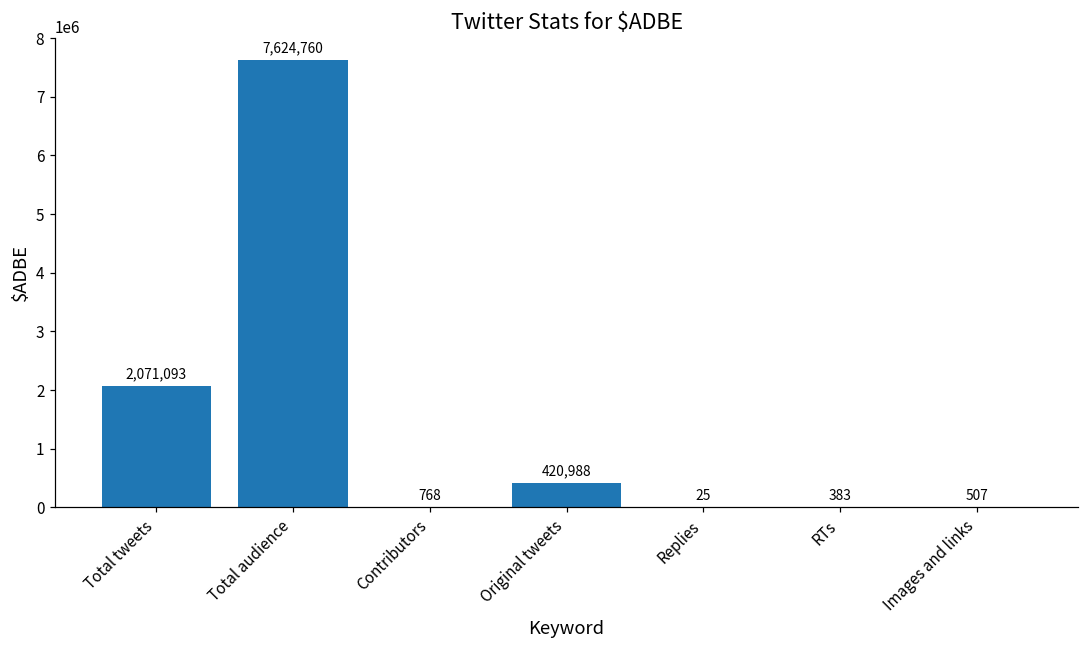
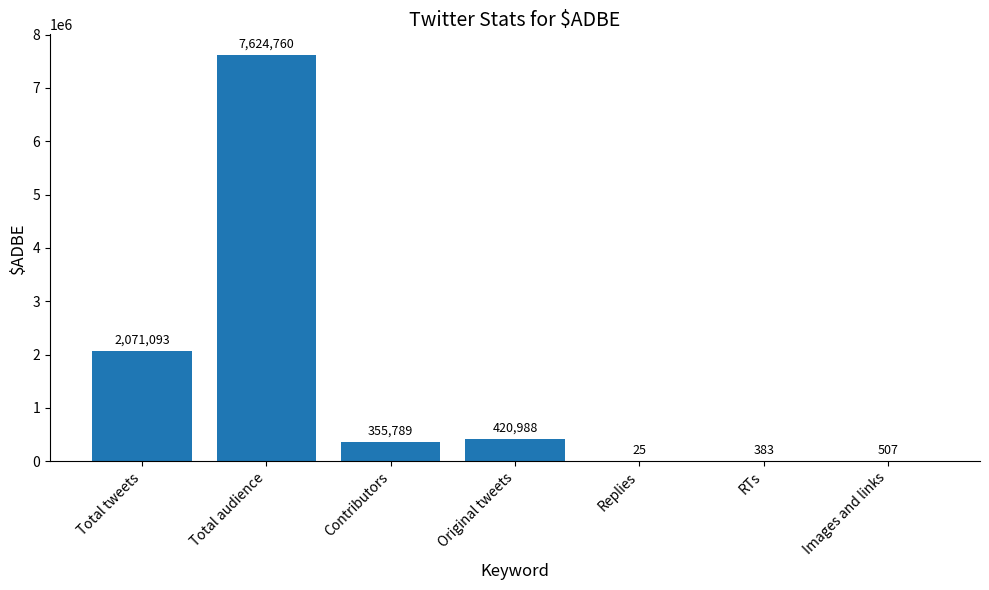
Contributors: 768 -> 355,789
